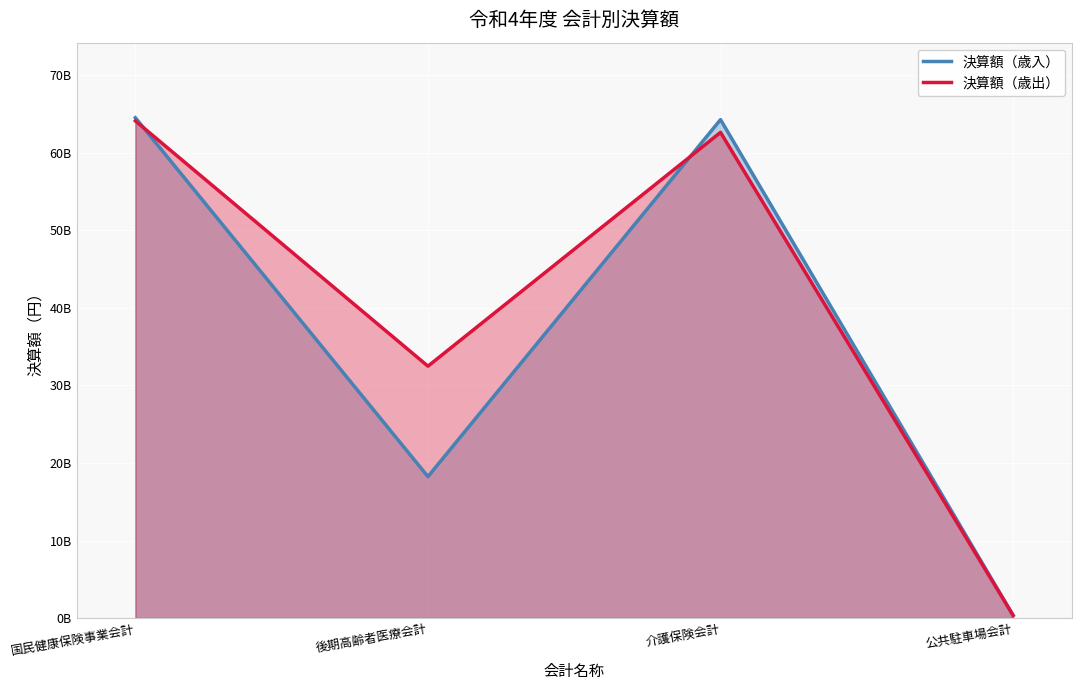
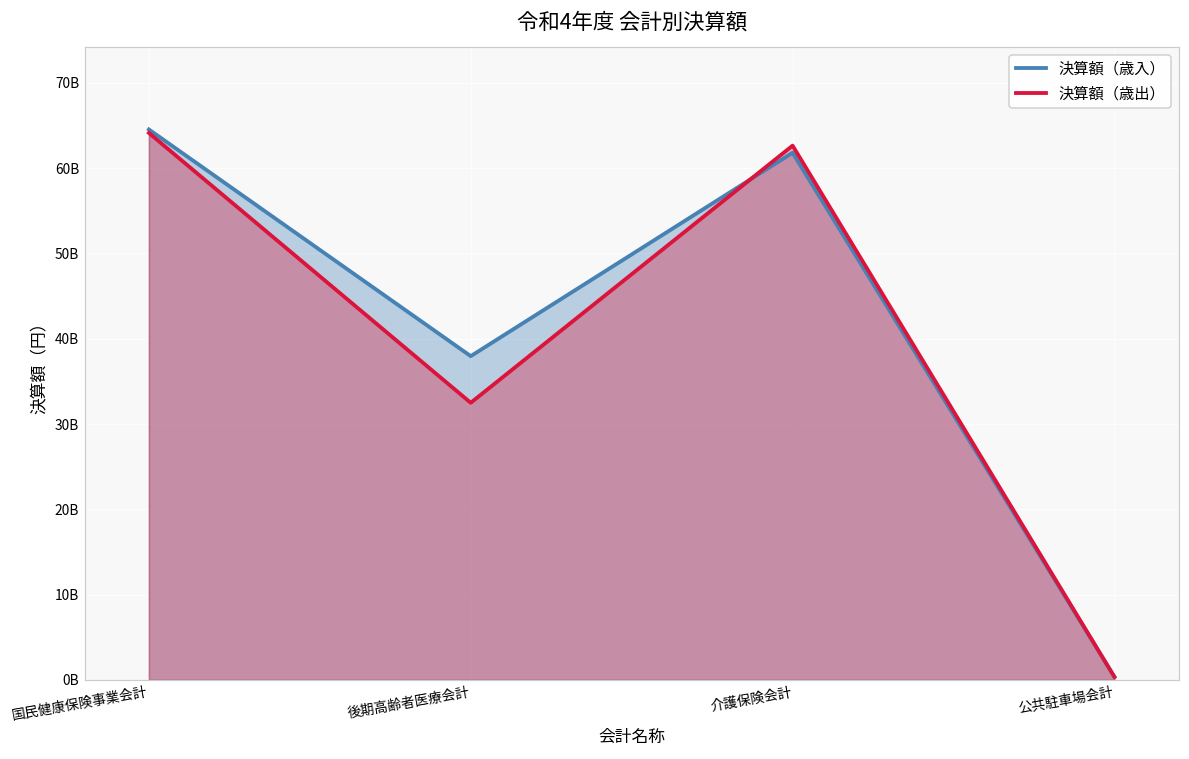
決算額（歳入）, 後期高齢者医療会計: 18000000000 -> 38000000000
決算額（歳入）, 介護保険会計: 64000000000 -> 62000000000
